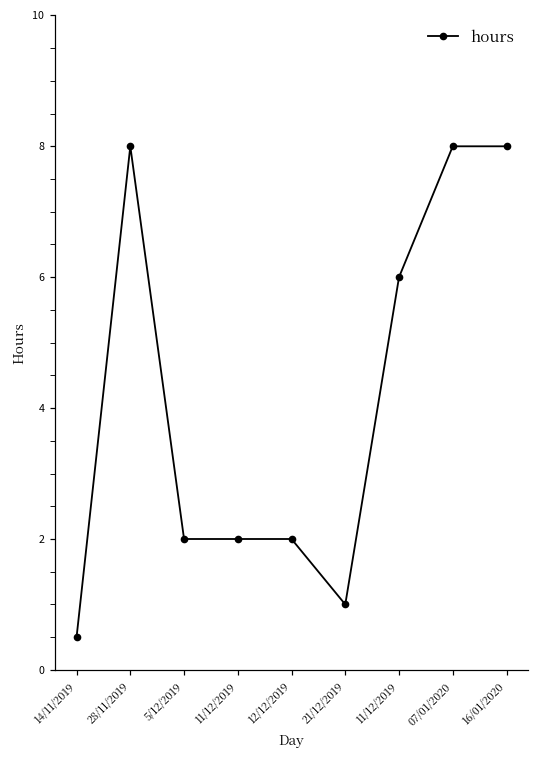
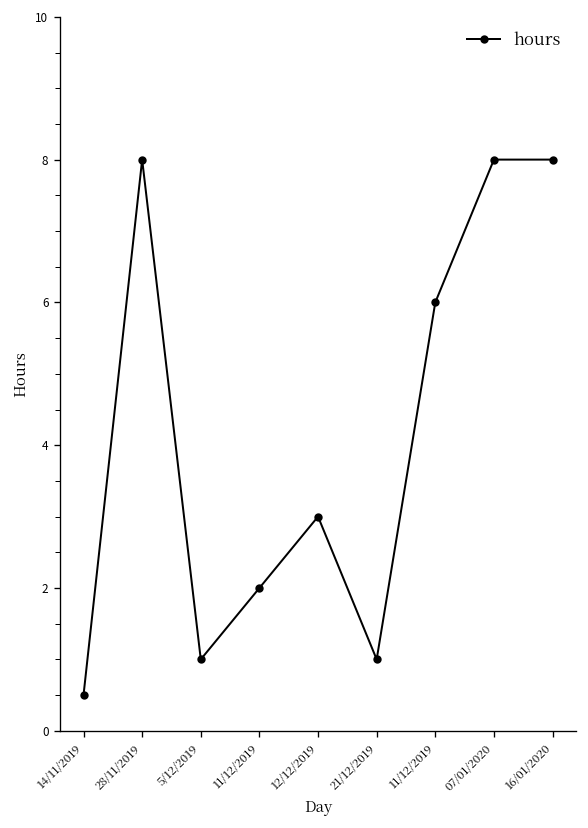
5/12/2019: 2 -> 1
12/12/2019: 2 -> 3
